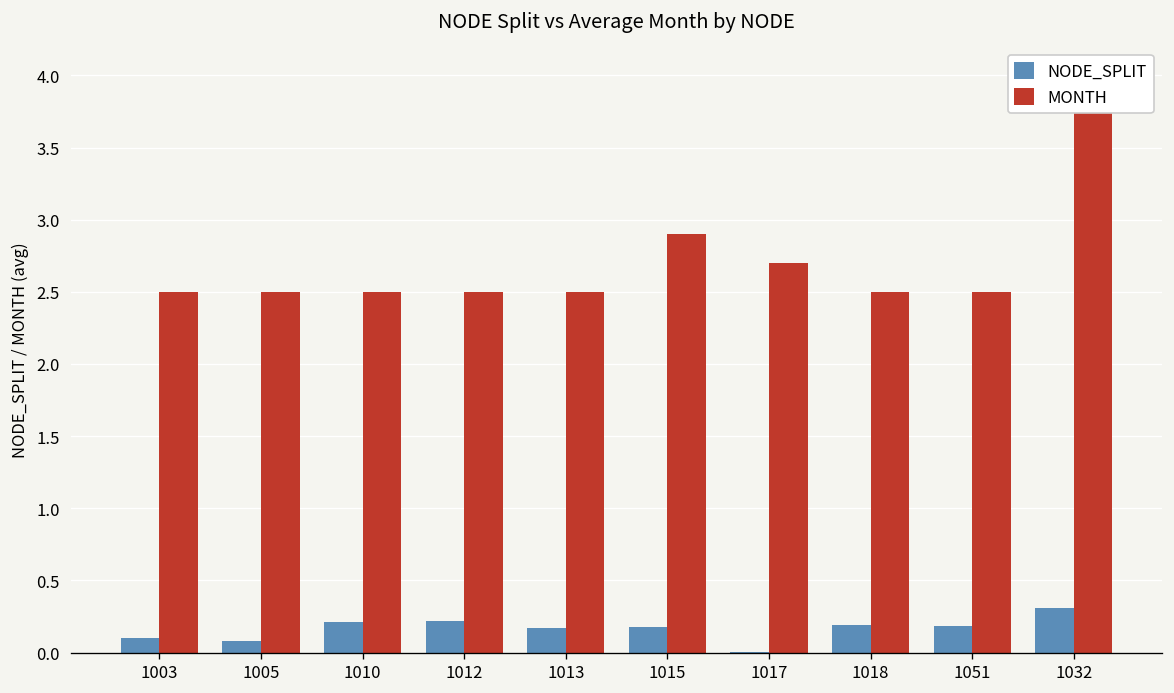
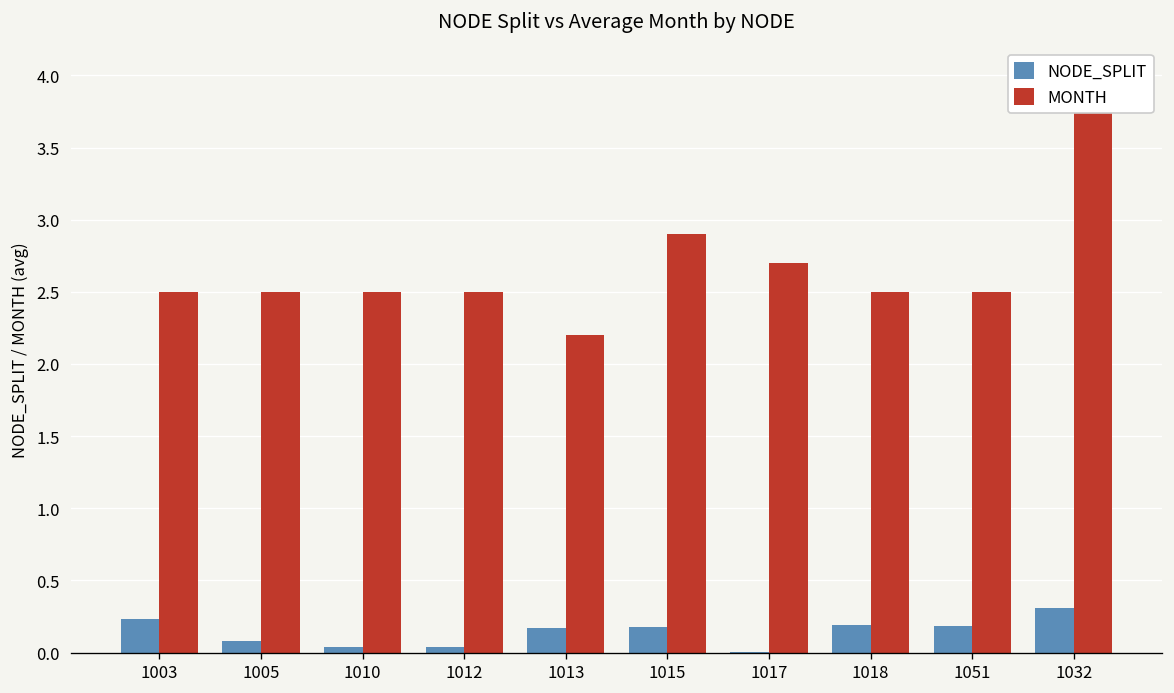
NODE_SPLIT, 1003: 0.10 -> 0.23
NODE_SPLIT, 1010: 0.21 -> 0.04
NODE_SPLIT, 1012: 0.22 -> 0.04
MONTH, 1013: 2.5 -> 2.2
